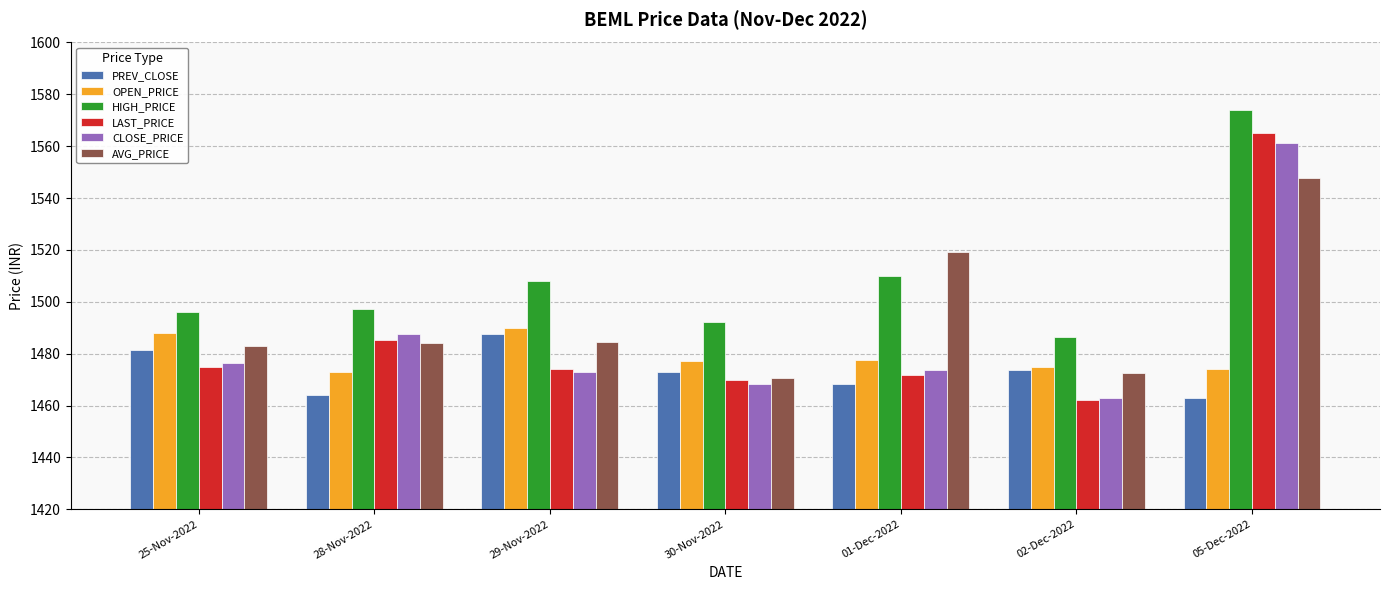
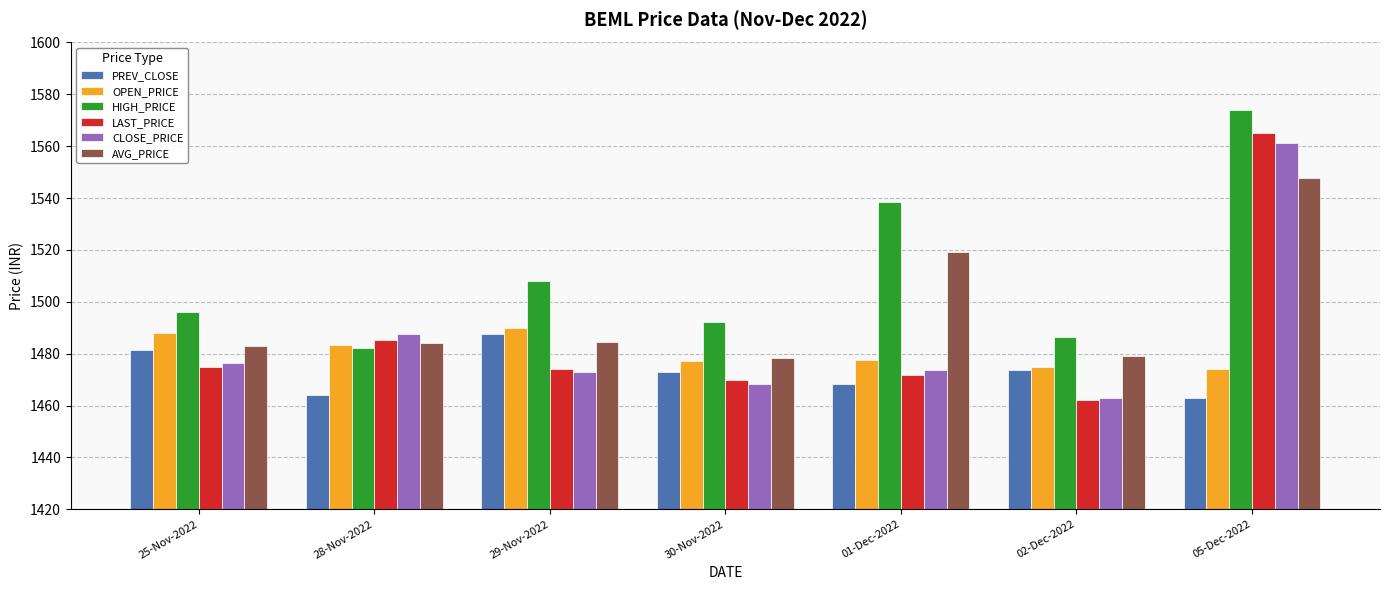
OPEN_PRICE, 28-Nov-2022: 1473 -> 1483
HIGH_PRICE, 28-Nov-2022: 1497 -> 1482
AVG_PRICE, 30-Nov-2022: 1471 -> 1478
HIGH_PRICE, 01-Dec-2022: 1510 -> 1539
AVG_PRICE, 02-Dec-2022: 1472 -> 1479
